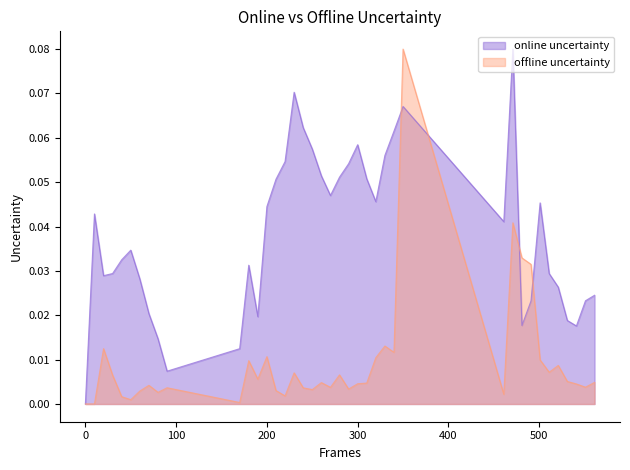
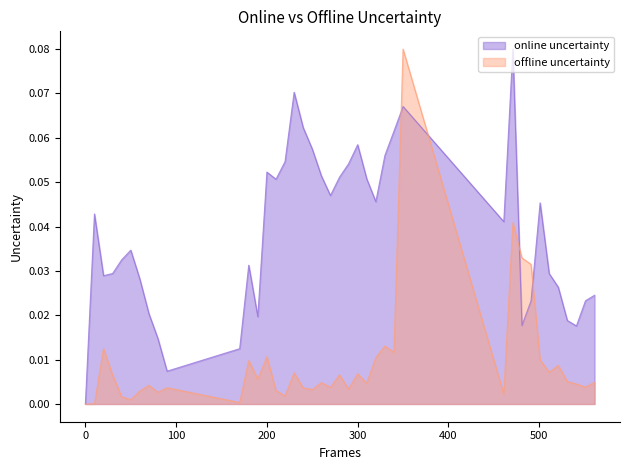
online uncertainty, 200: 0.045 -> 0.052
offline uncertainty, 300: 0.005 -> 0.007
